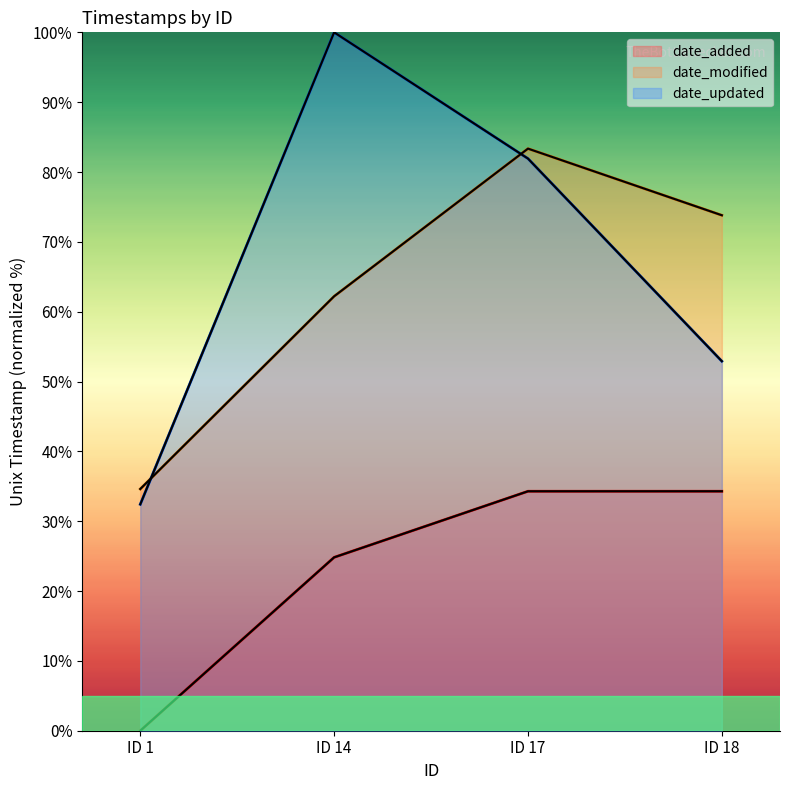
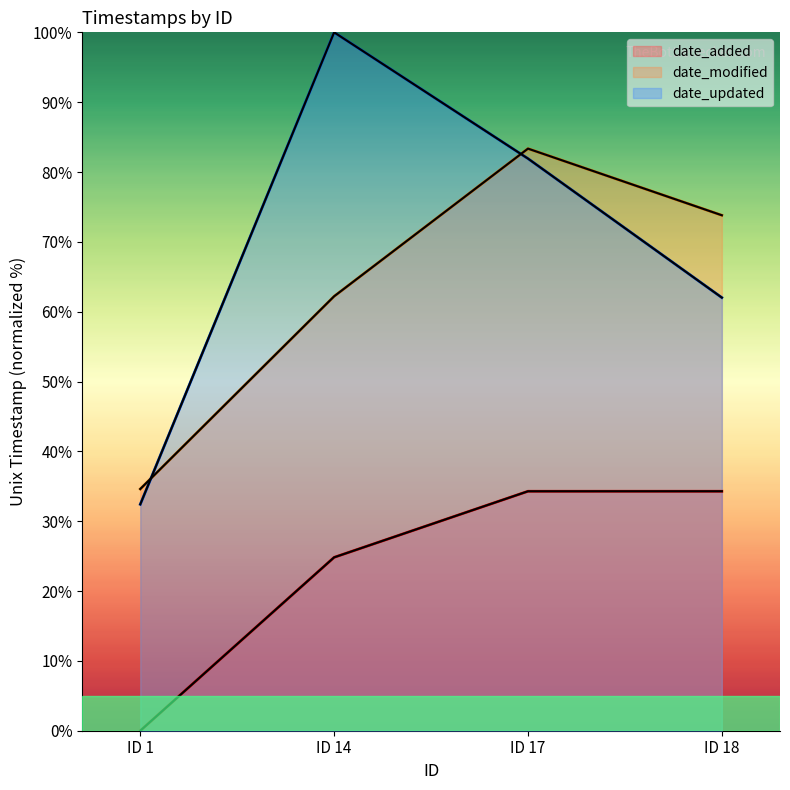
date_updated, ID 18: 53% -> 62%
